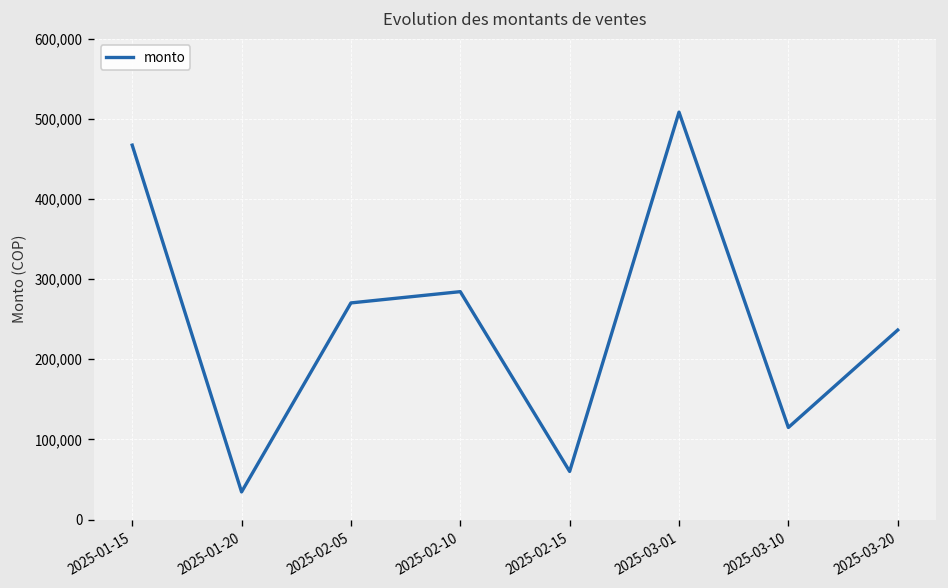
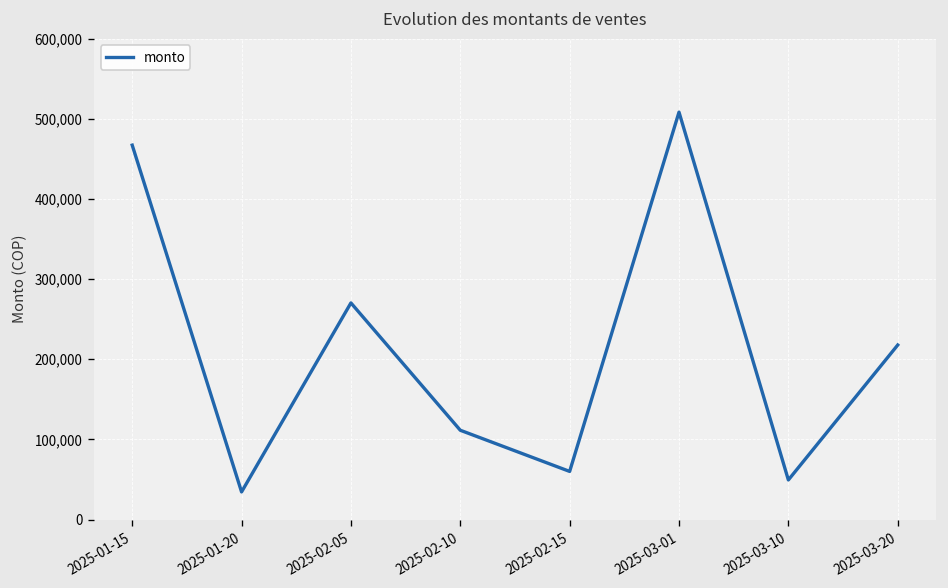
2025-02-10: 280,000 -> 110,000
2025-03-10: 110,000 -> 50,000
2025-03-20: 240,000 -> 220,000
